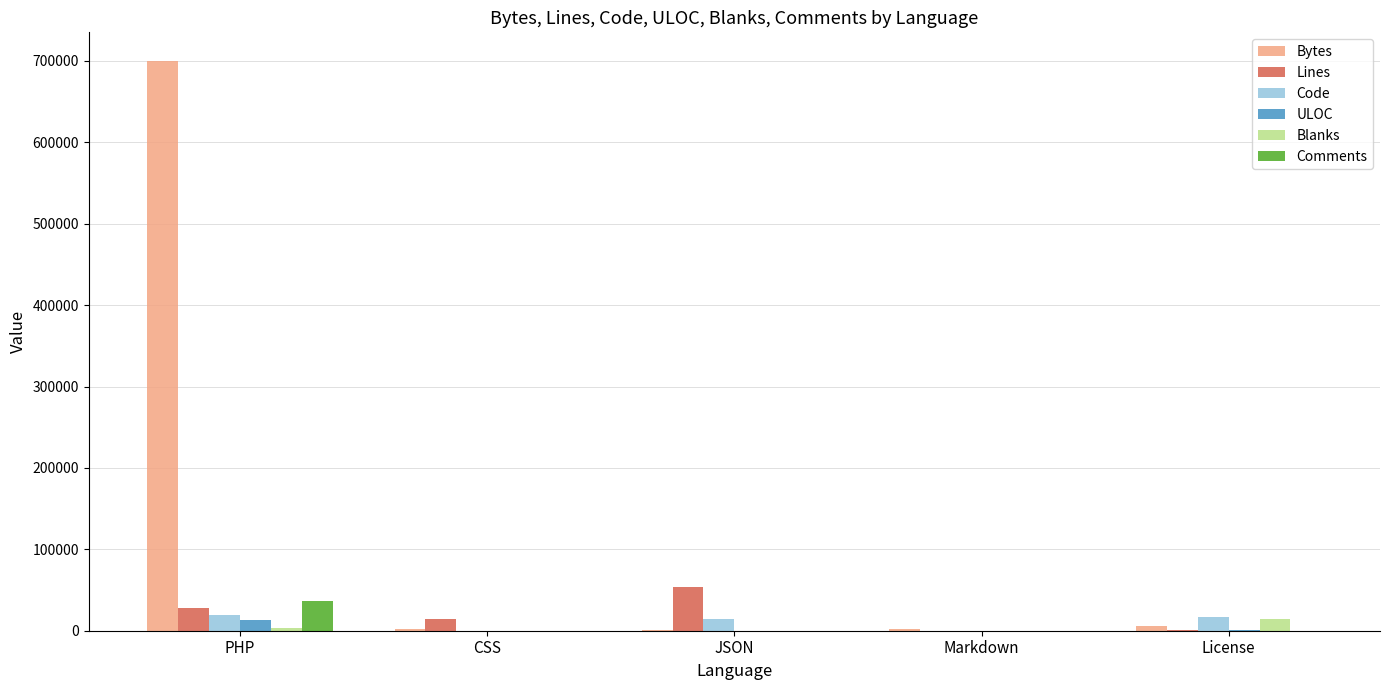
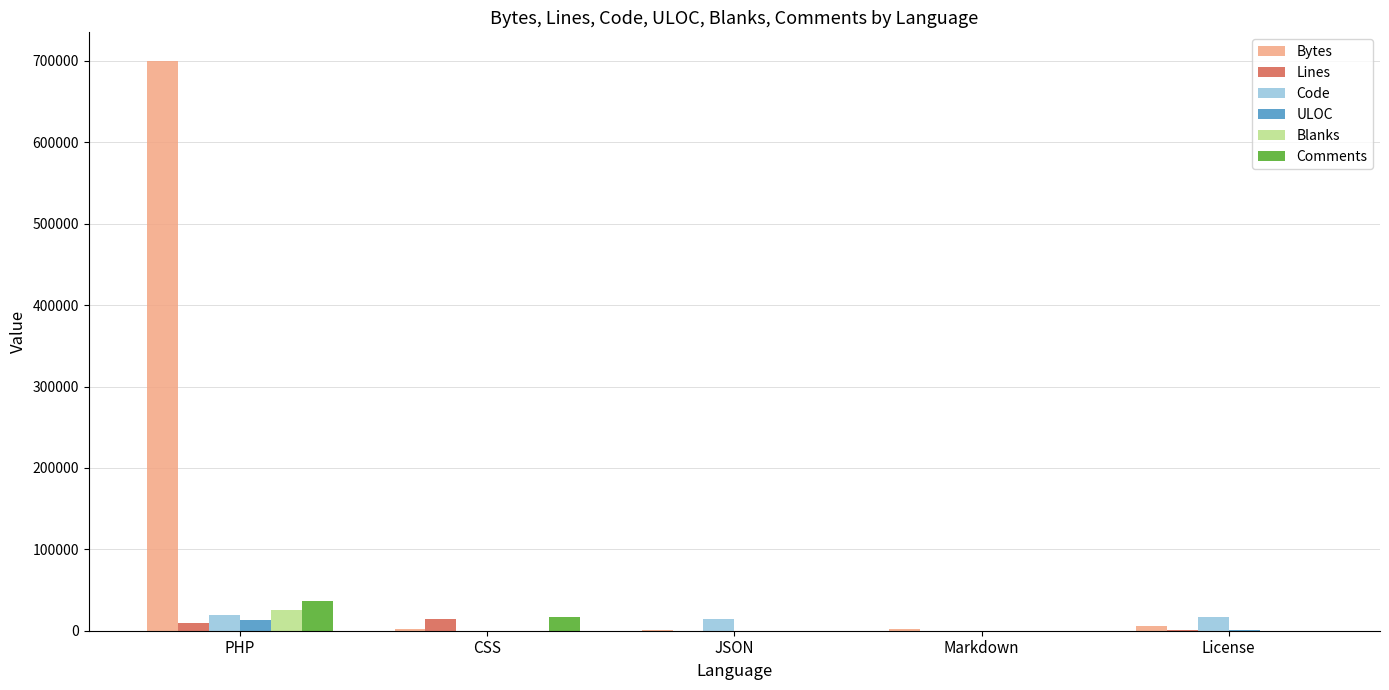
Lines, PHP: 30000 -> 10000
Blanks, PHP: 0 -> 30000
Comments, CSS: 0 -> 20000
Lines, JSON: 50000 -> 0
Blanks, License: 20000 -> 0
